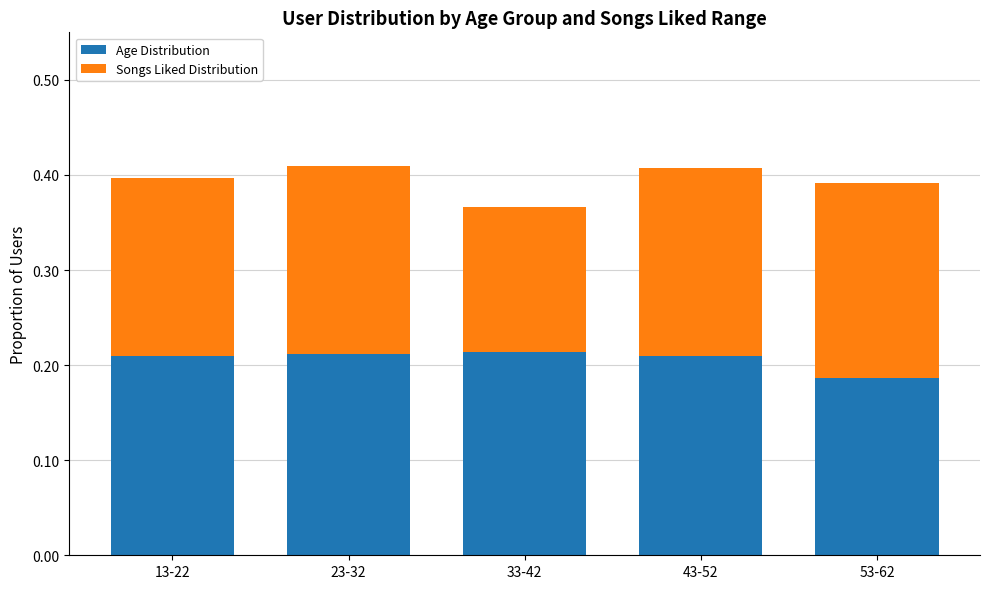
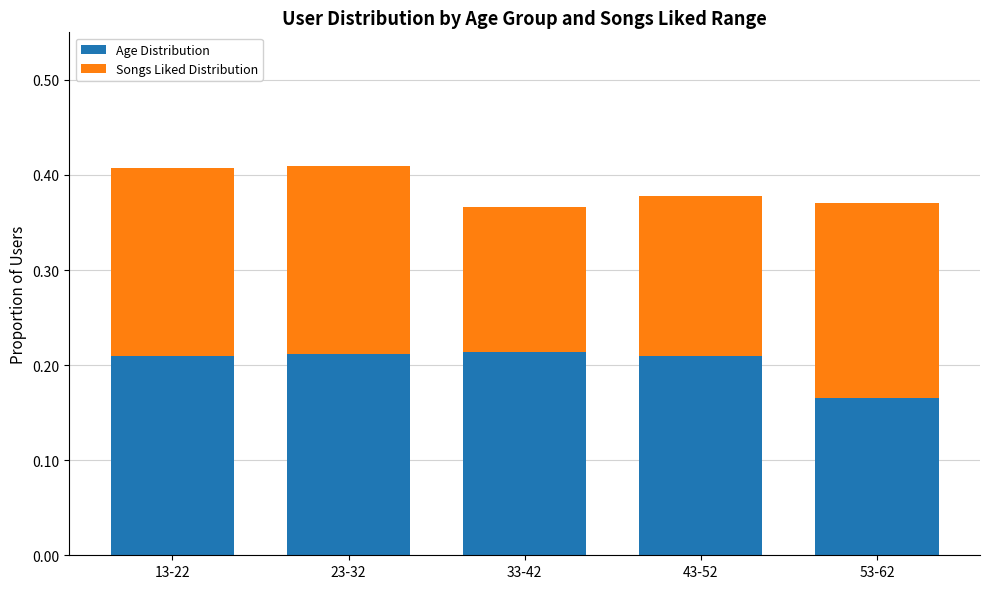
Songs Liked Distribution, 13-22: 0.19 -> 0.20
Songs Liked Distribution, 43-52: 0.20 -> 0.17
Age Distribution, 53-62: 0.19 -> 0.17
